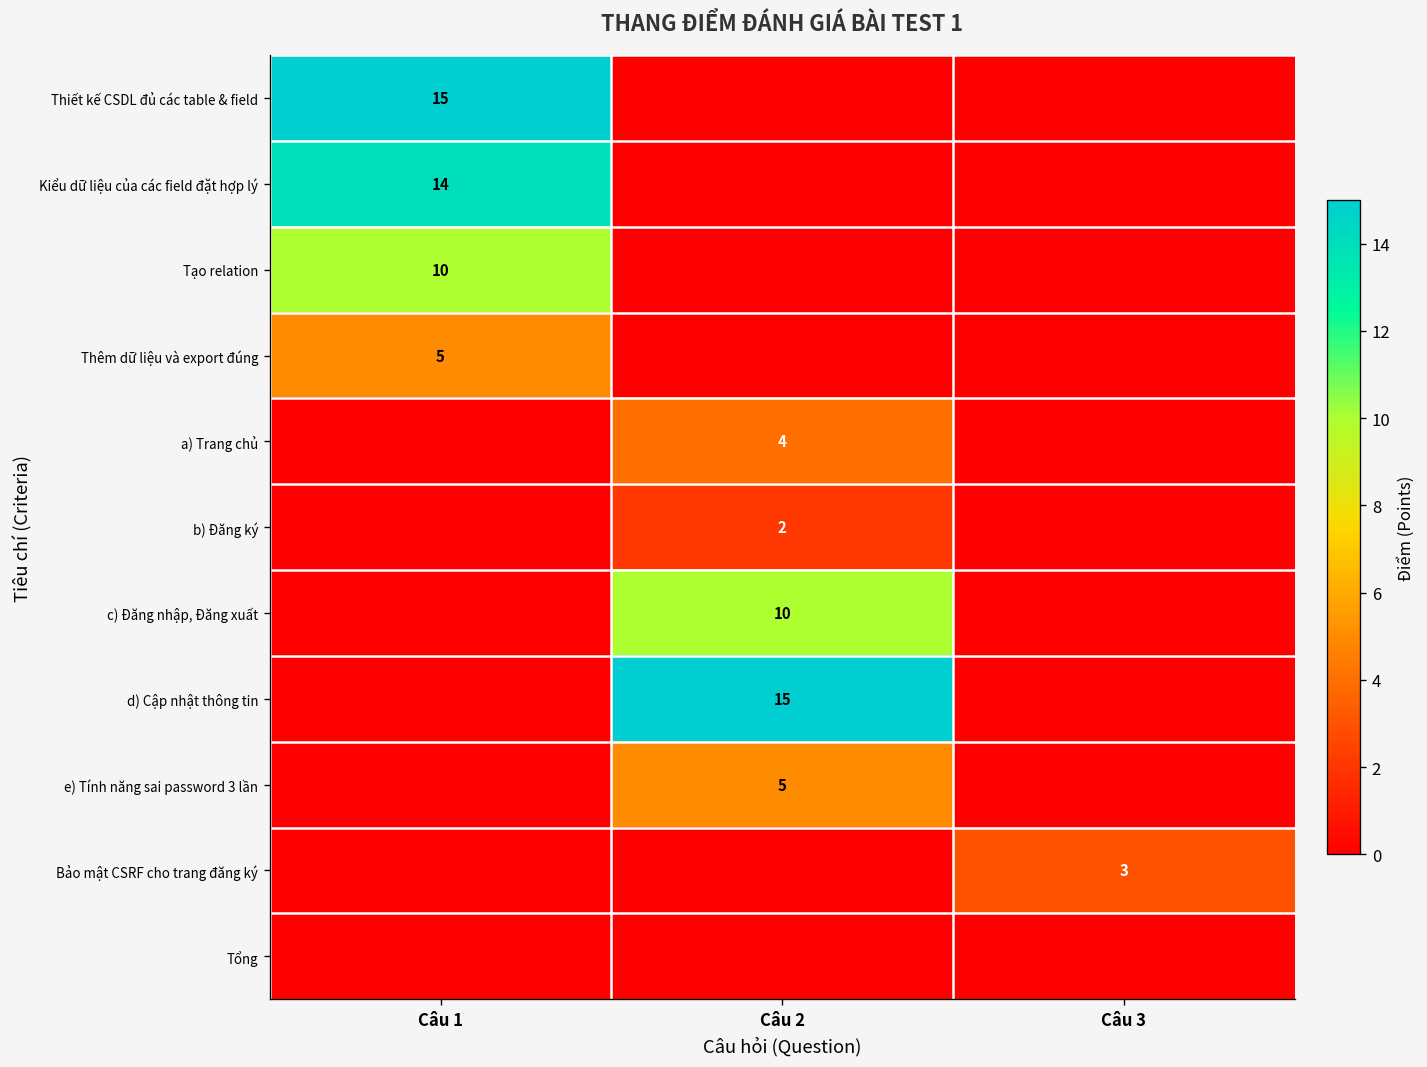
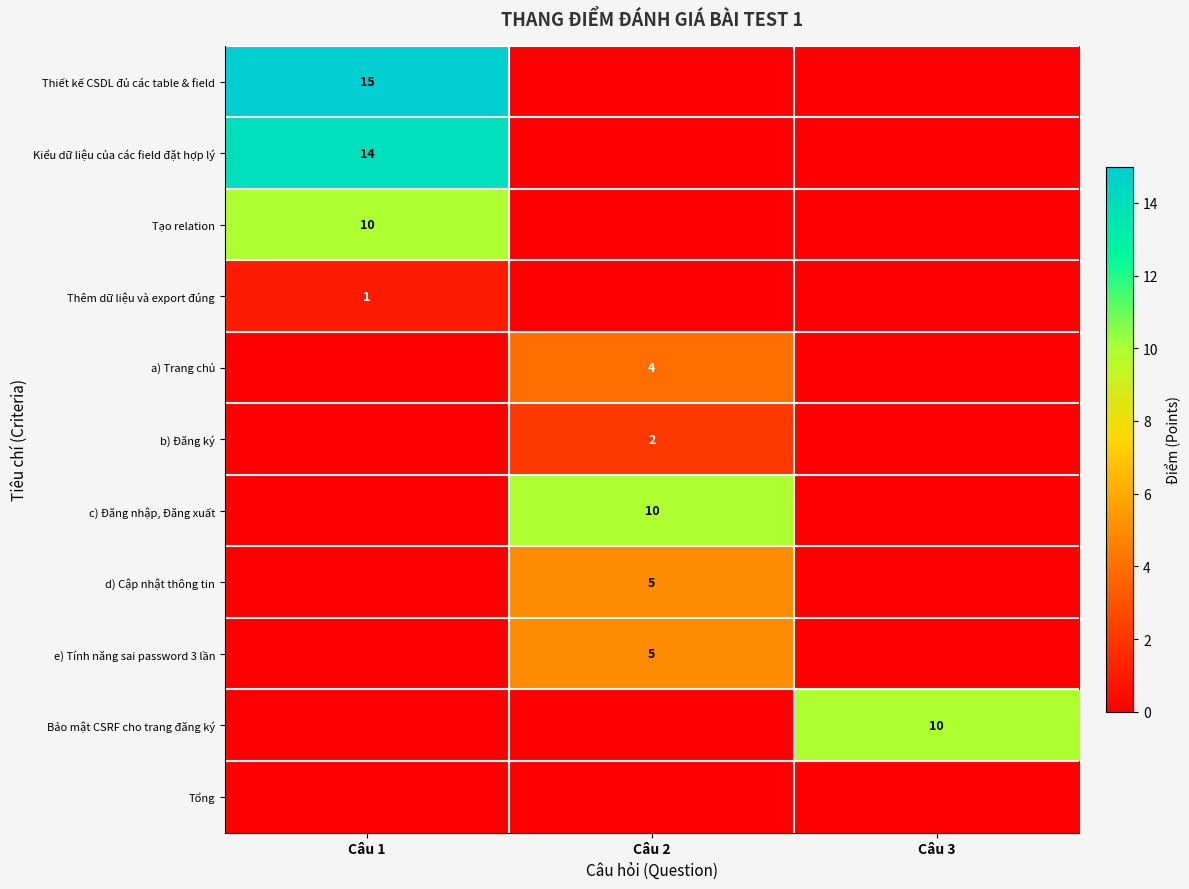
Thêm dữ liệu và export đúng, Câu 1: 5 -> 1
d) Cập nhật thông tin, Câu 2: 15 -> 5
Bảo mật CSRF cho trang đăng ký, Câu 3: 3 -> 10
